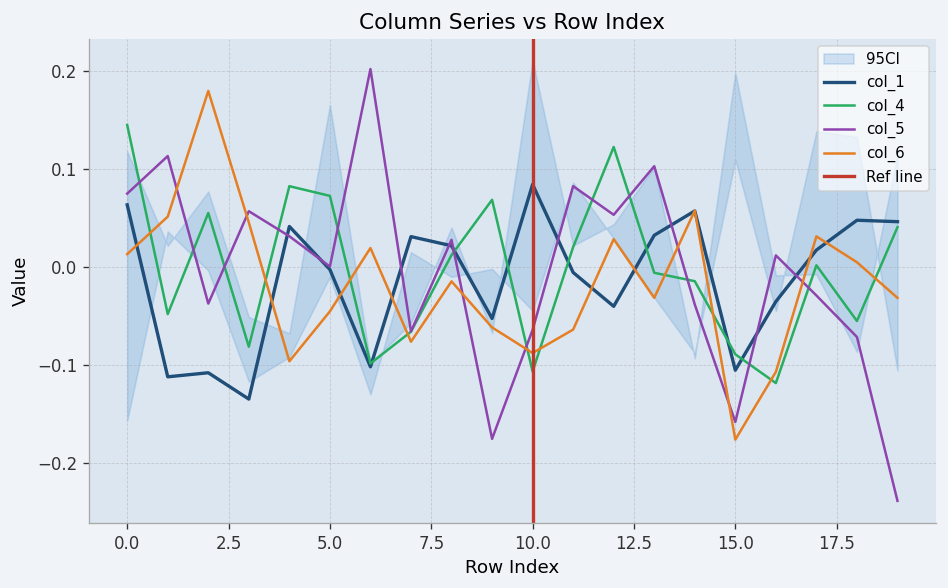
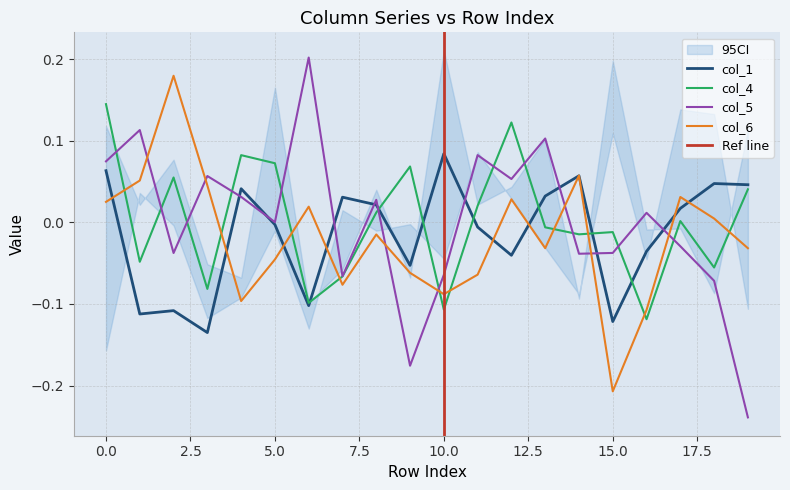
col_6, 0.0: 0.01 -> 0.03
col_1, 15.0: -0.11 -> -0.12
col_4, 15.0: -0.09 -> -0.01
col_5, 15.0: -0.16 -> -0.04
col_6, 15.0: -0.18 -> -0.21
